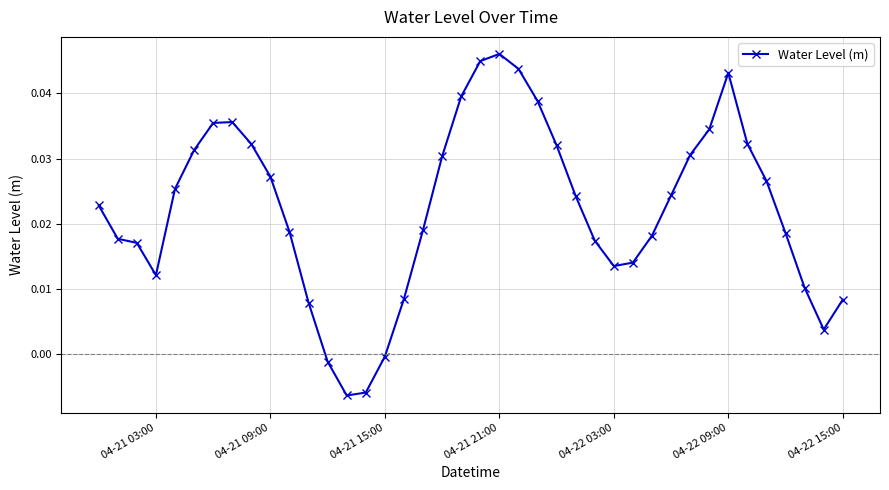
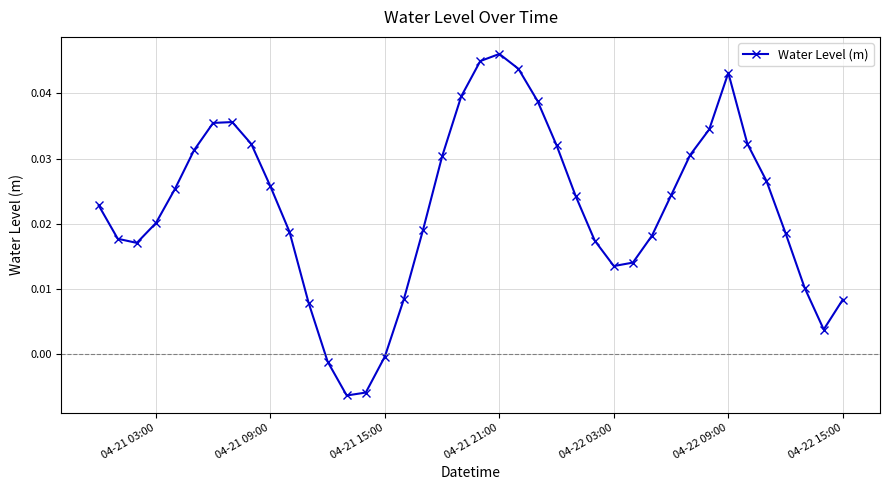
04-21 03:00: 0.012 -> 0.020
04-21 09:00: 0.027 -> 0.026
